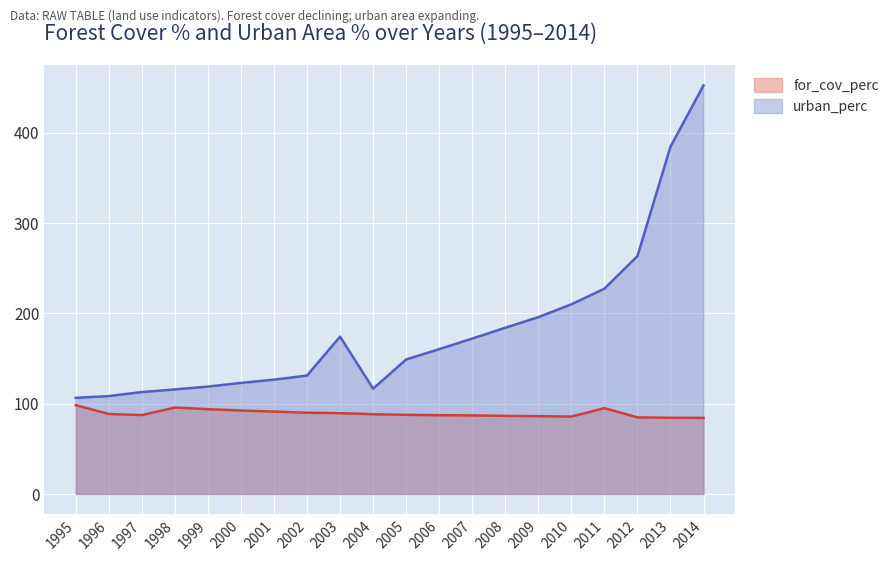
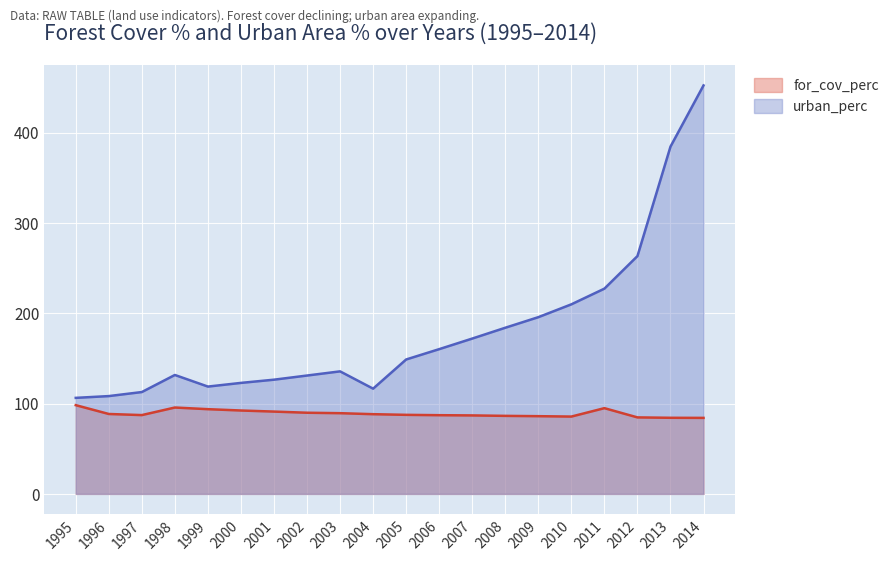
urban_perc, 1998: 120 -> 130
urban_perc, 2003: 170 -> 140
